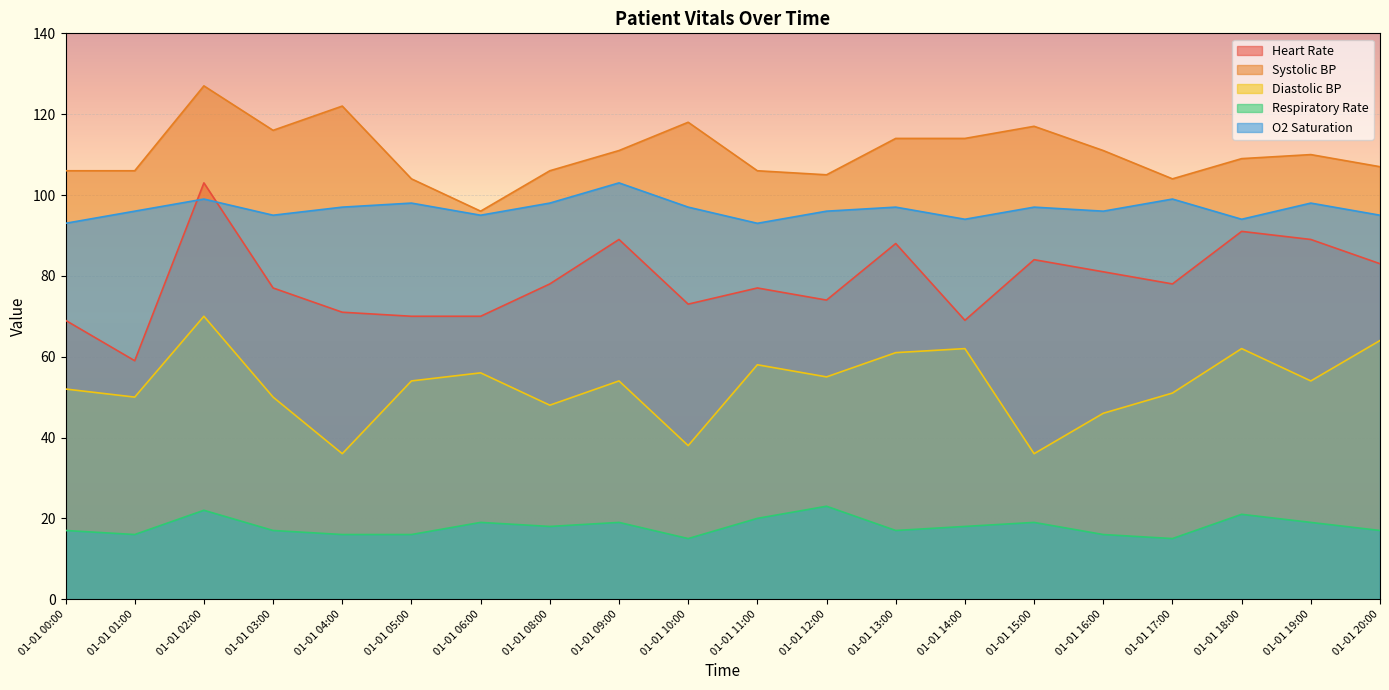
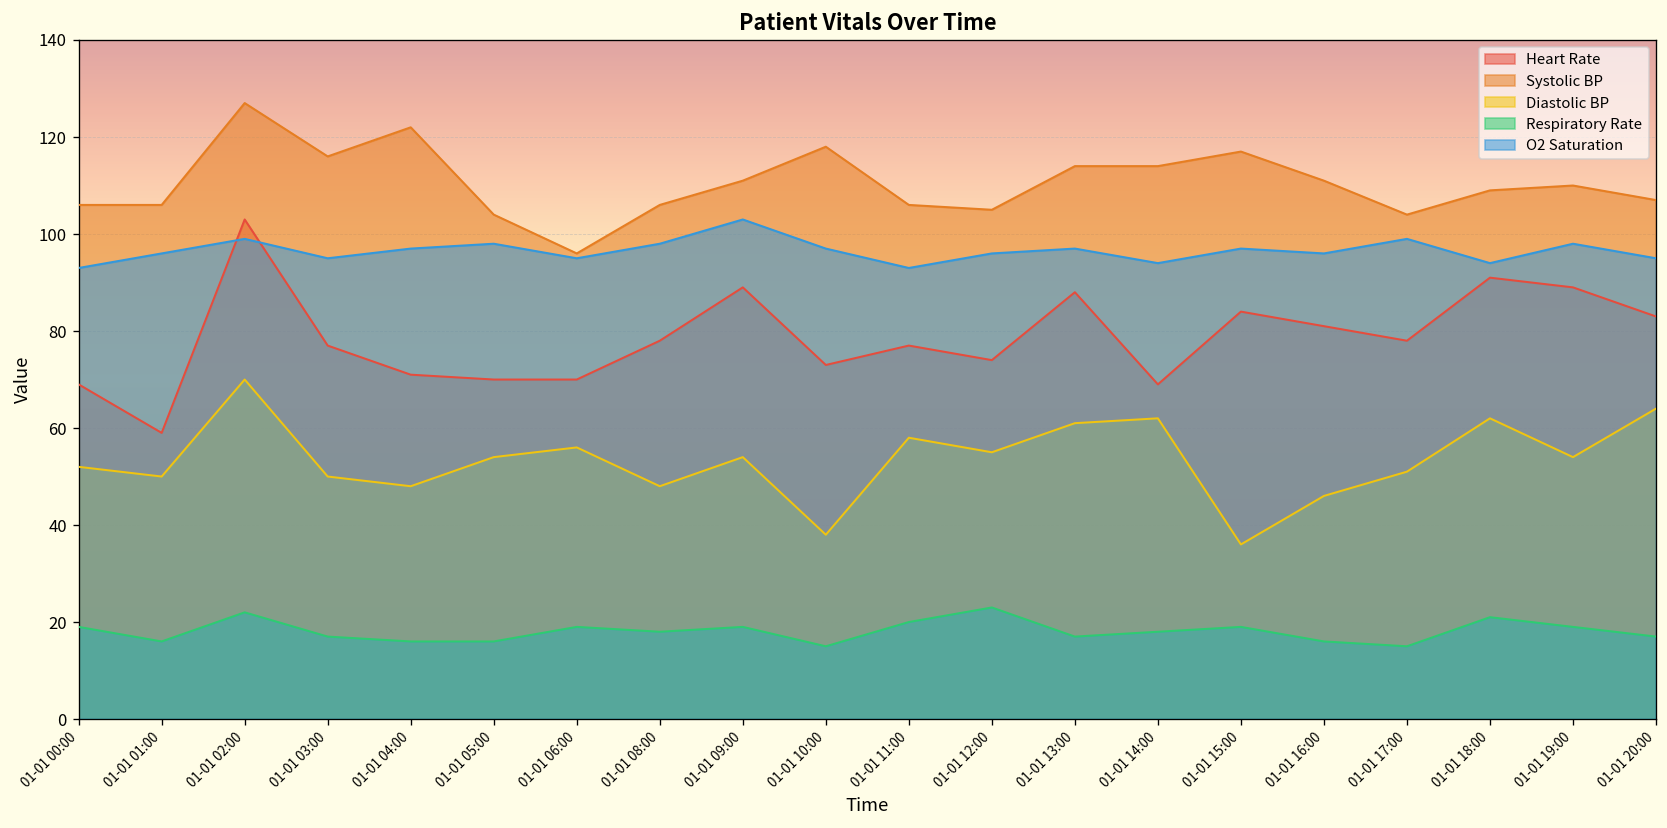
Respiratory Rate, 01-01 00:00: 17 -> 19
Diastolic BP, 01-01 04:00: 36 -> 48
